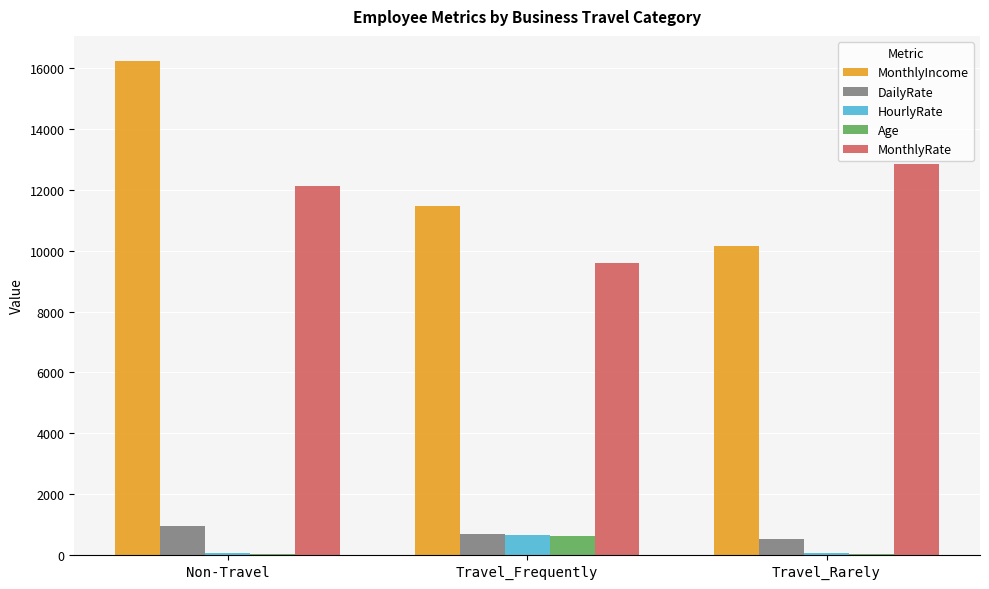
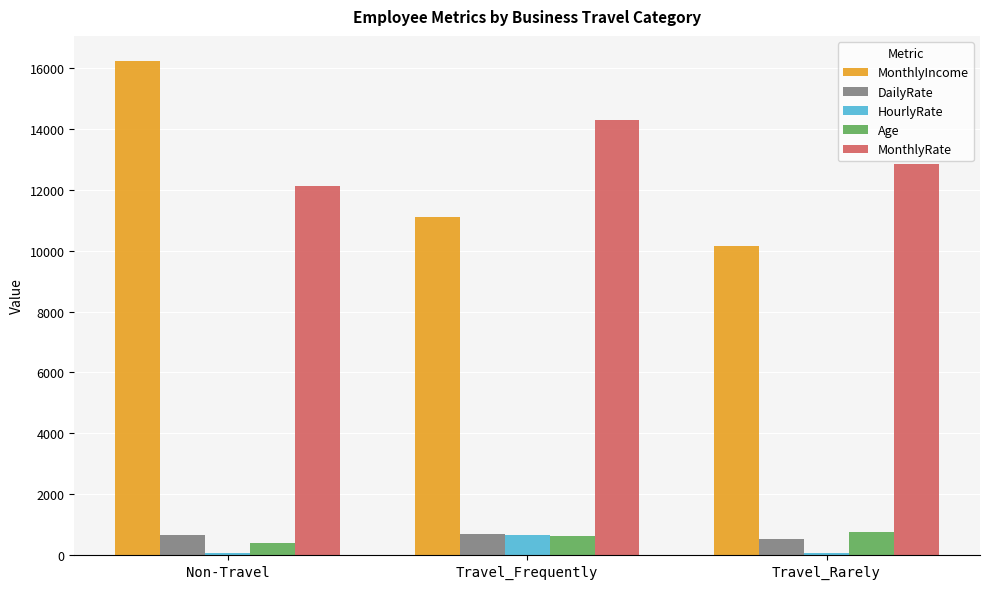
DailyRate, Non-Travel: 1000 -> 700
Age, Non-Travel: 0 -> 400
MonthlyIncome, Travel_Frequently: 11500 -> 11100
MonthlyRate, Travel_Frequently: 9600 -> 14300
Age, Travel_Rarely: 0 -> 800
